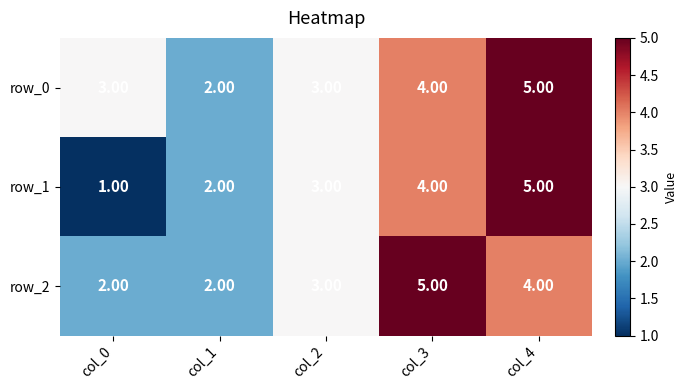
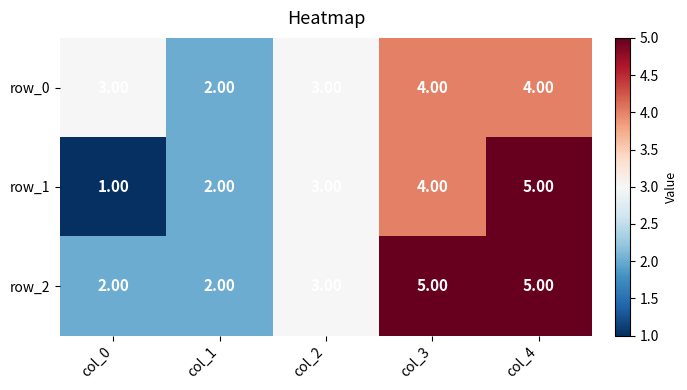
row_0, col_4: 5.00 -> 4.00
row_2, col_4: 4.00 -> 5.00
